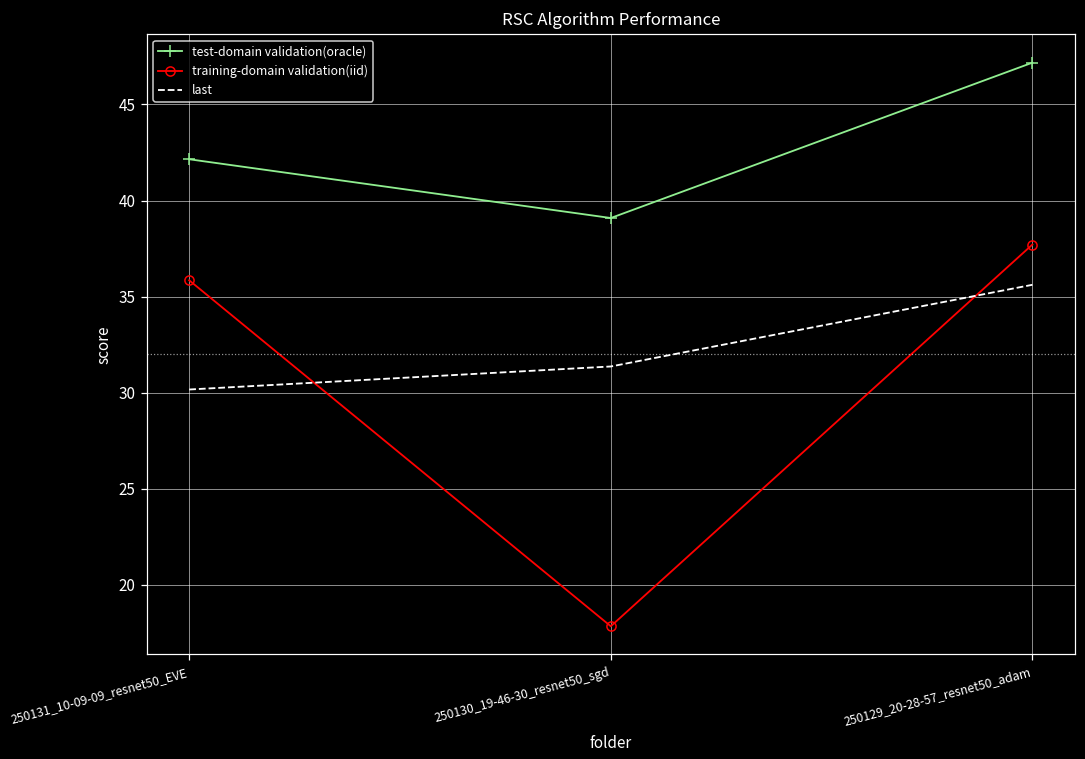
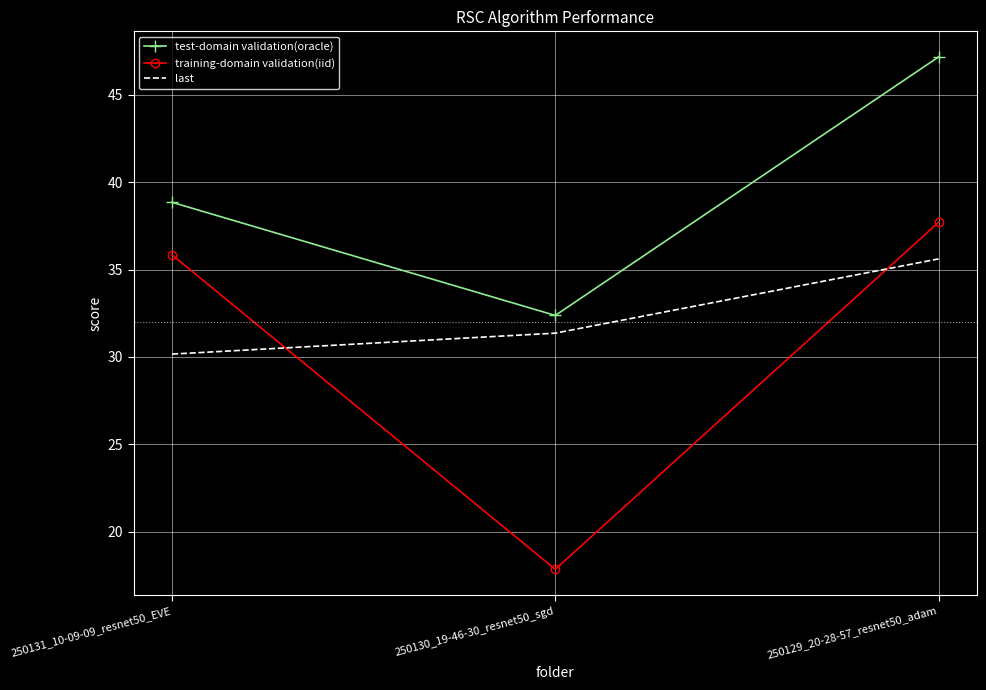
test-domain validation(oracle), 250131_10-09-09_resnet50_EVE: 42.1 -> 38.9
test-domain validation(oracle), 250130_19-46-30_resnet50_sgd: 39.1 -> 32.4
